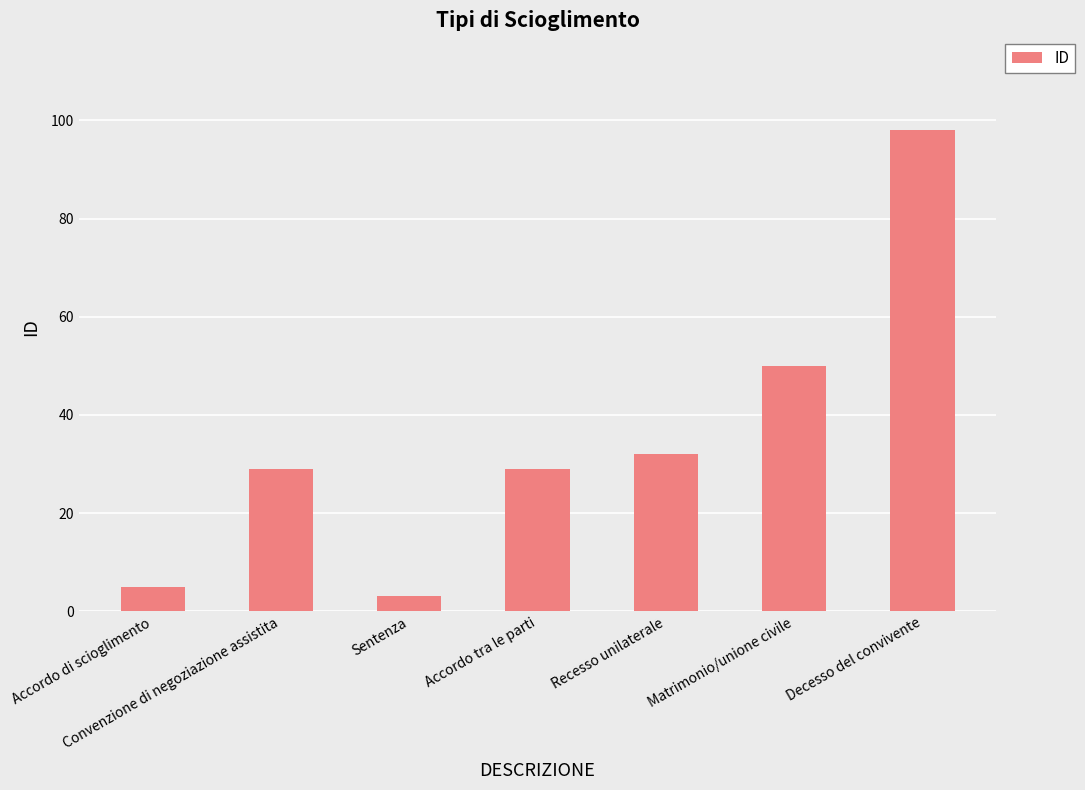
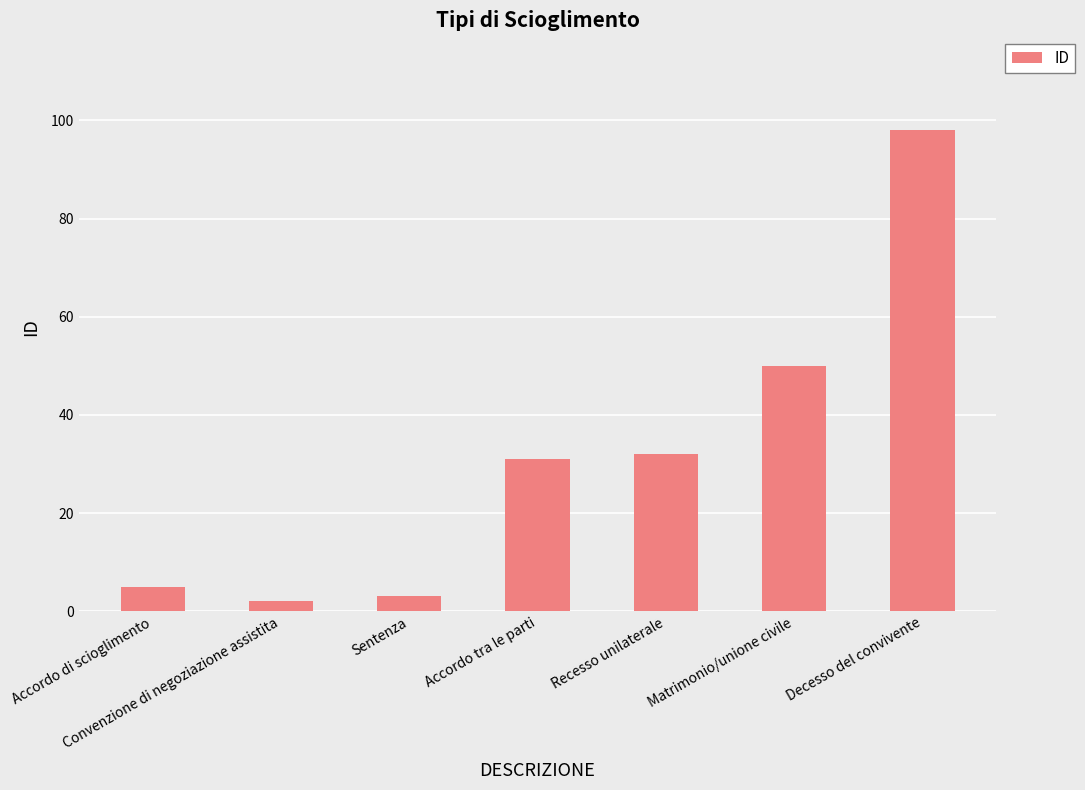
Convenzione di negoziazione assistita: 29 -> 2
Accordo tra le parti: 29 -> 31
